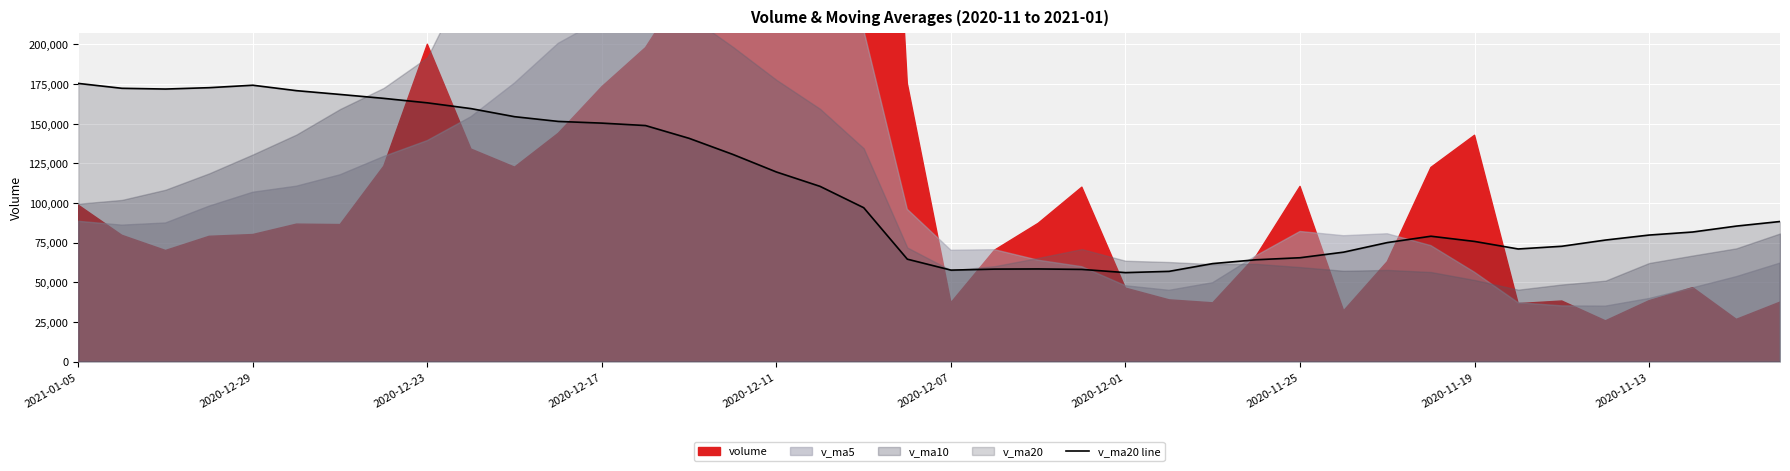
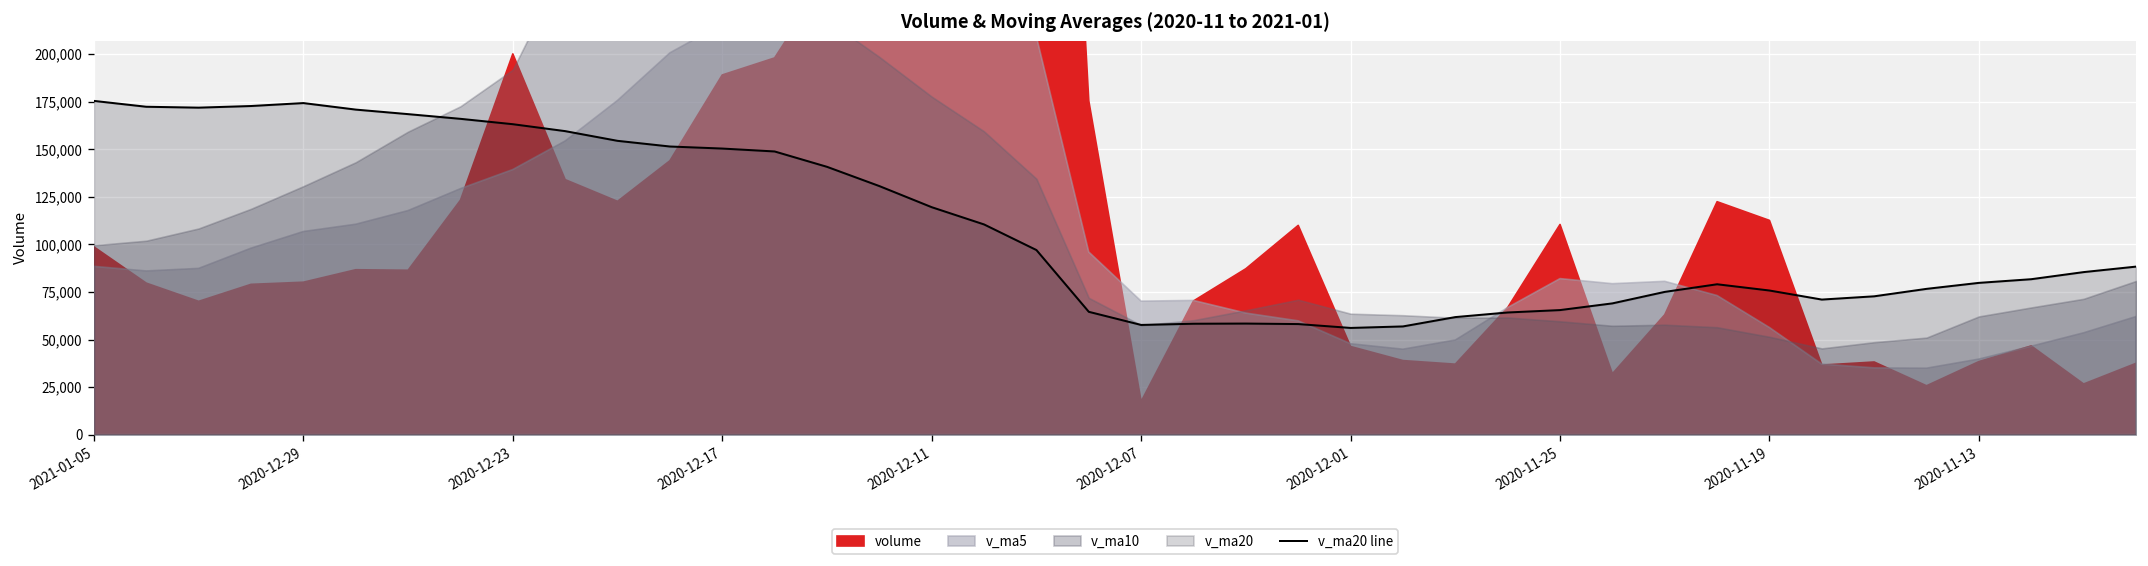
volume, 2020-12-17: 173,000 -> 189,000
volume, 2020-12-07: 37,000 -> 17,000
volume, 2020-11-19: 143,000 -> 113,000
